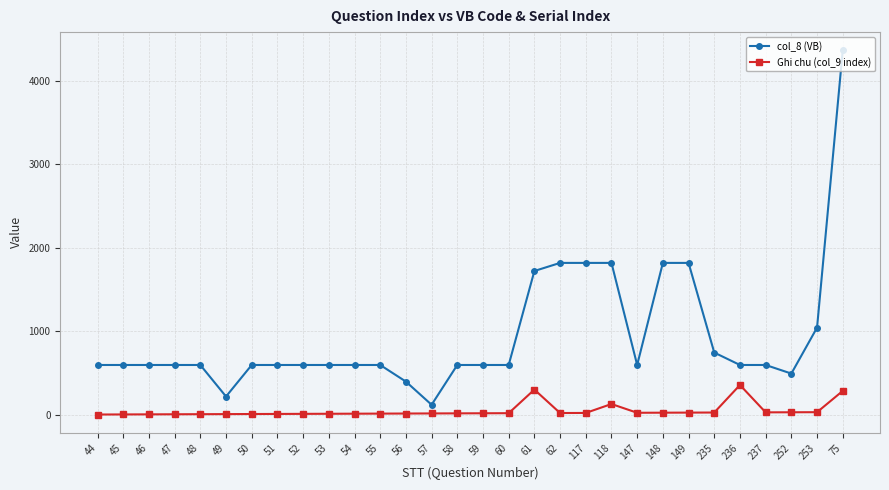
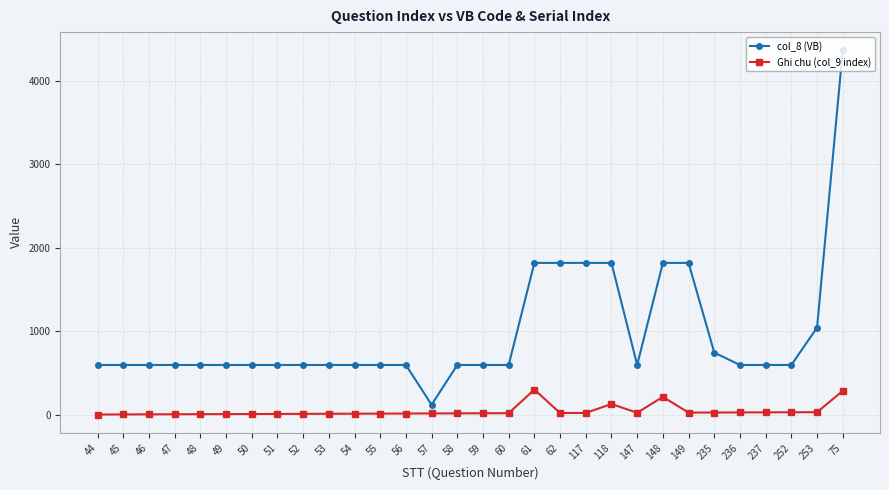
col_8 (VB), 49: 200 -> 600
col_8 (VB), 56: 400 -> 600
col_8 (VB), 61: 1700 -> 1800
Ghi chu (col_9 index), 148: 0 -> 200
Ghi chu (col_9 index), 236: 400 -> 0
col_8 (VB), 252: 500 -> 600
